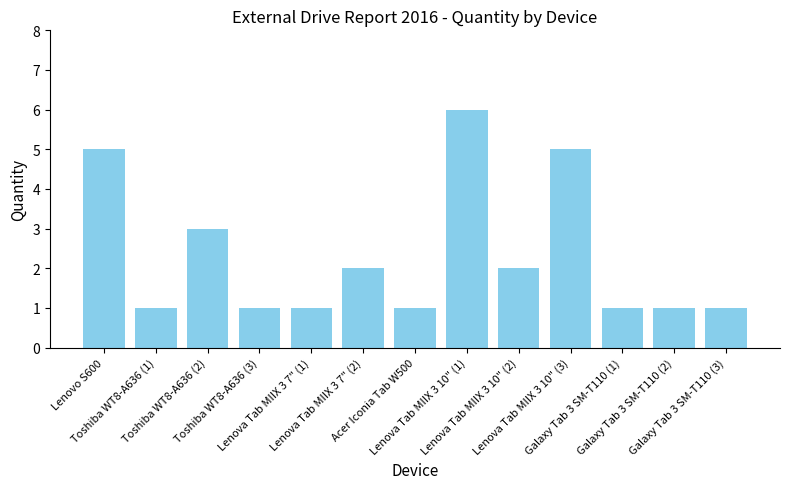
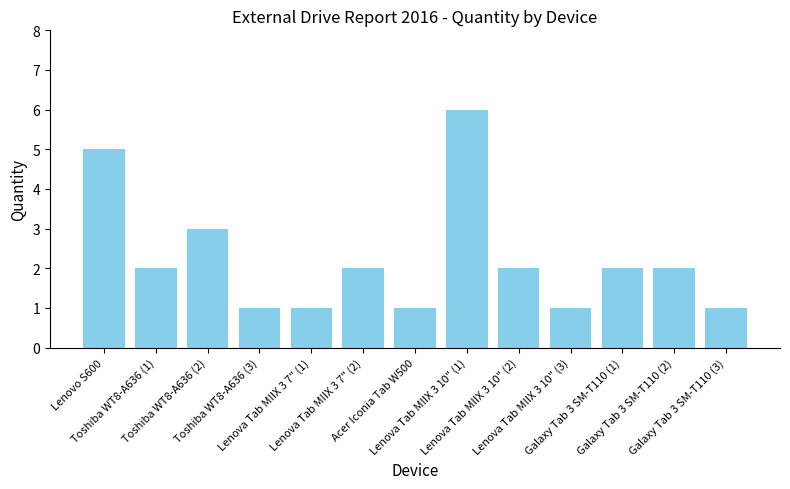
Toshiba WT8-A636 (1): 1 -> 2
Lenova Tab MIIX 3 10" (3): 5 -> 1
Galaxy Tab 3 SM-T110 (1): 1 -> 2
Galaxy Tab 3 SM-T110 (2): 1 -> 2
